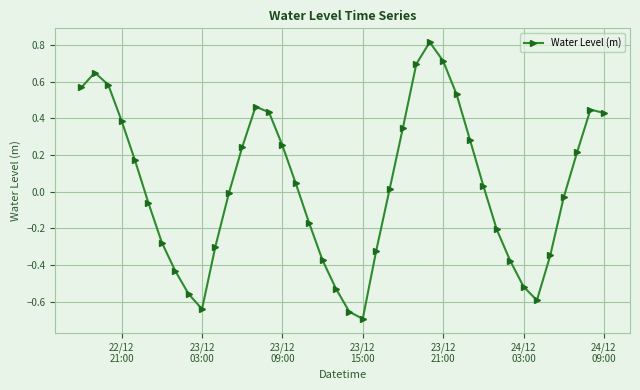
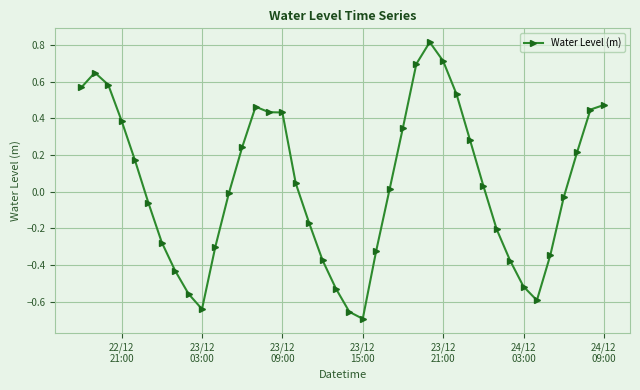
23/12 09:00: 0.25 -> 0.43
24/12 09:00: 0.43 -> 0.47
